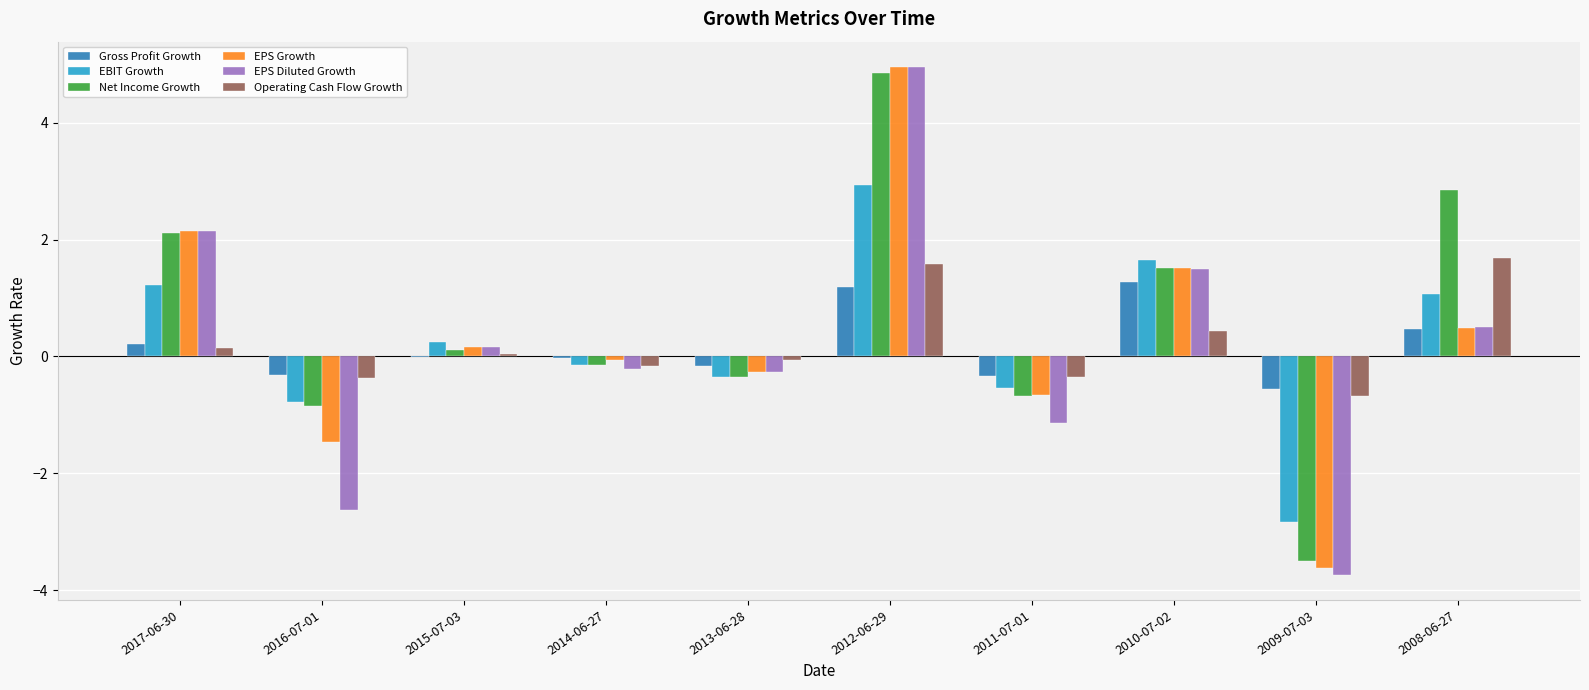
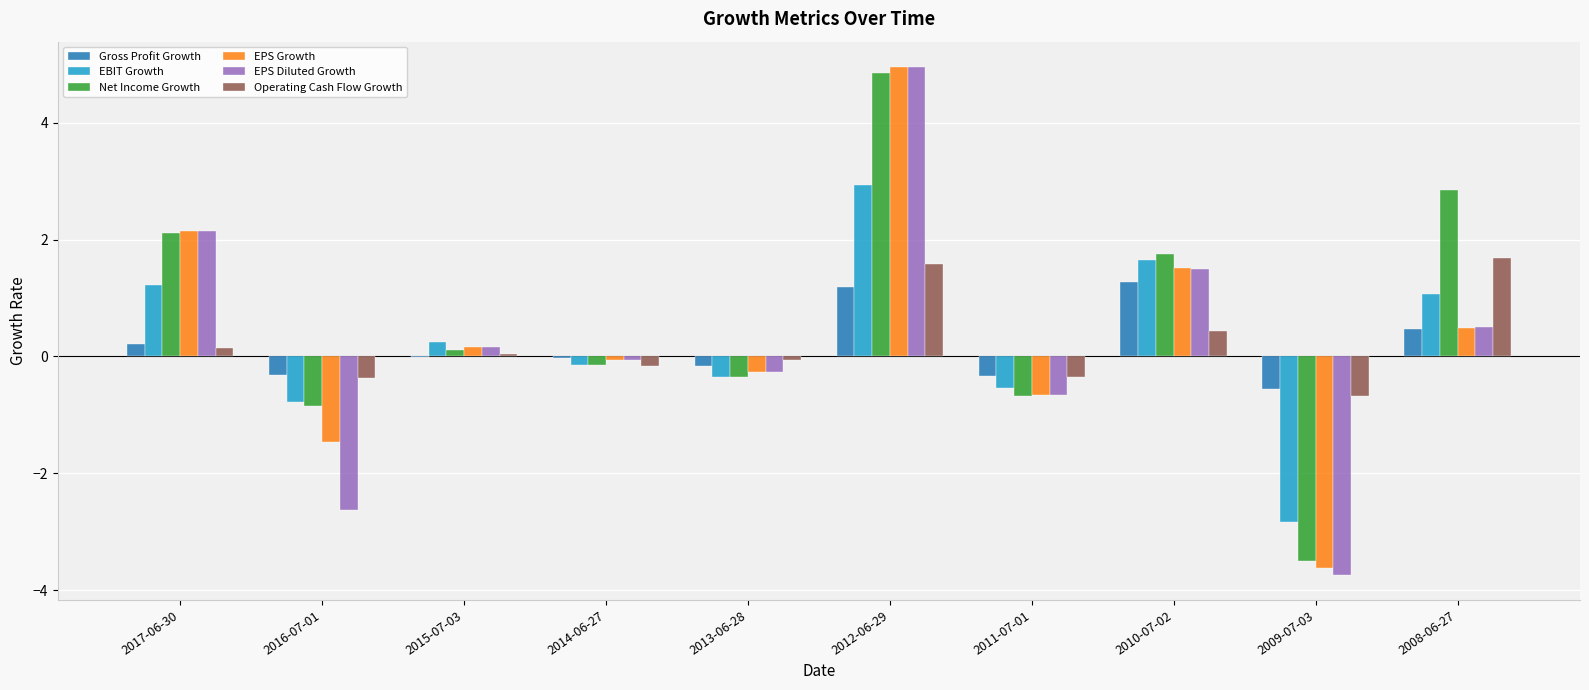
EPS Diluted Growth, 2014-06-27: -0.2 -> -0.1
EPS Diluted Growth, 2011-07-01: -1.1 -> -0.7
Net Income Growth, 2010-07-02: 1.5 -> 1.7
